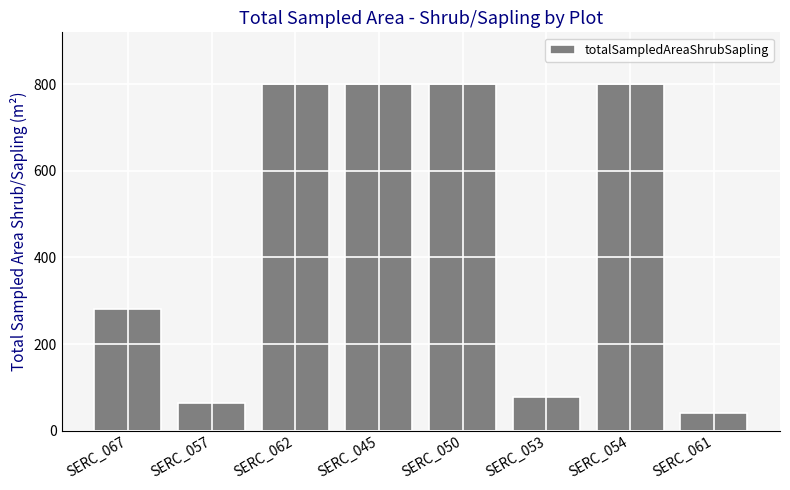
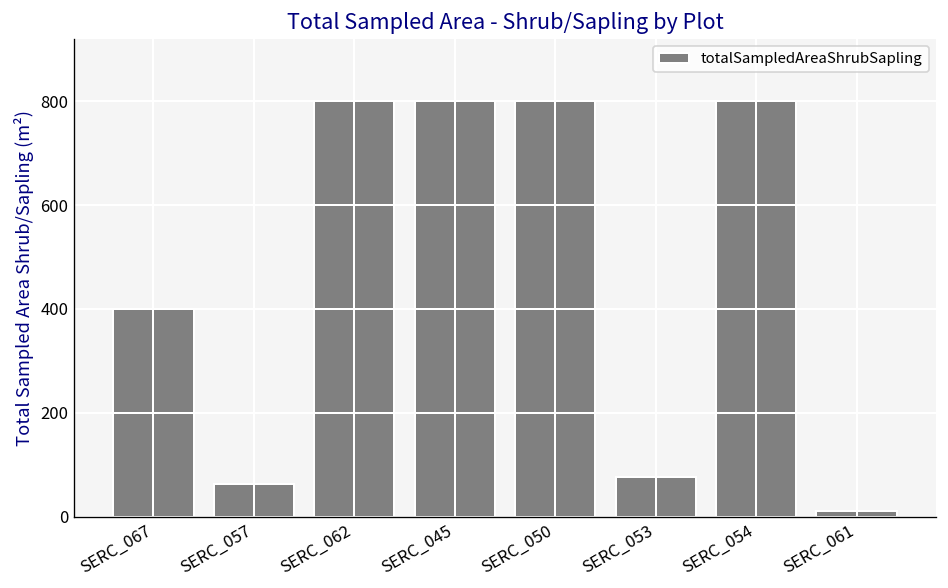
SERC_067: 280 -> 400
SERC_061: 40 -> 10
